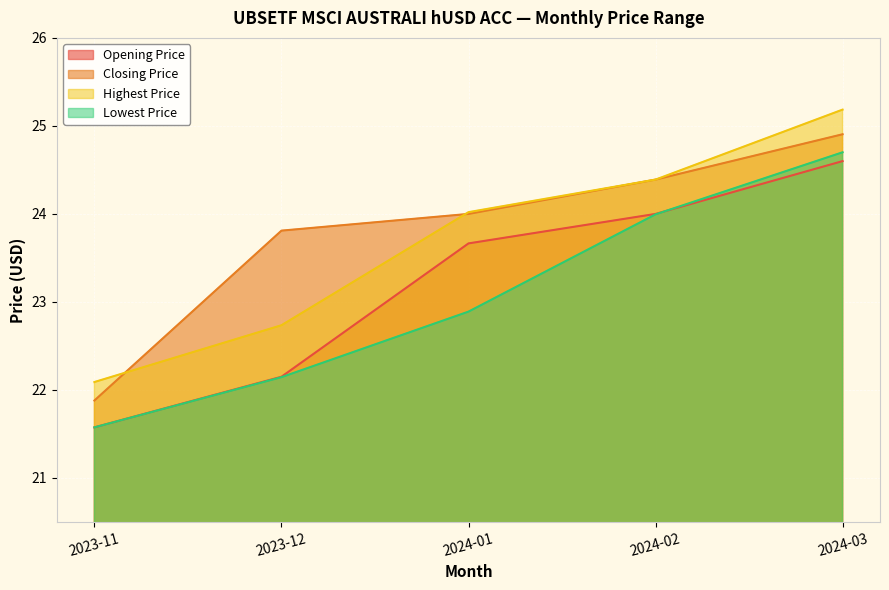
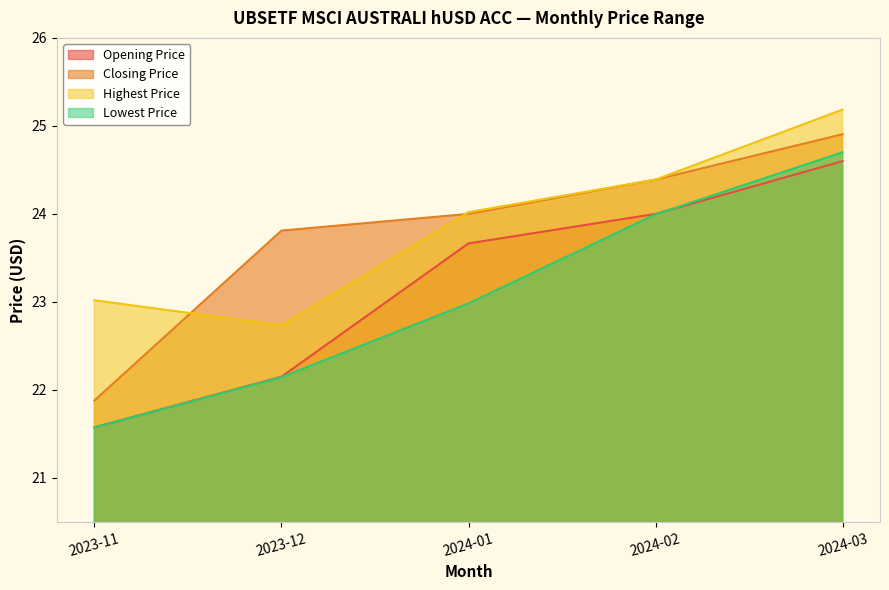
Highest Price, 2023-11: 22.1 -> 23.0
Lowest Price, 2024-01: 22.9 -> 23.0
